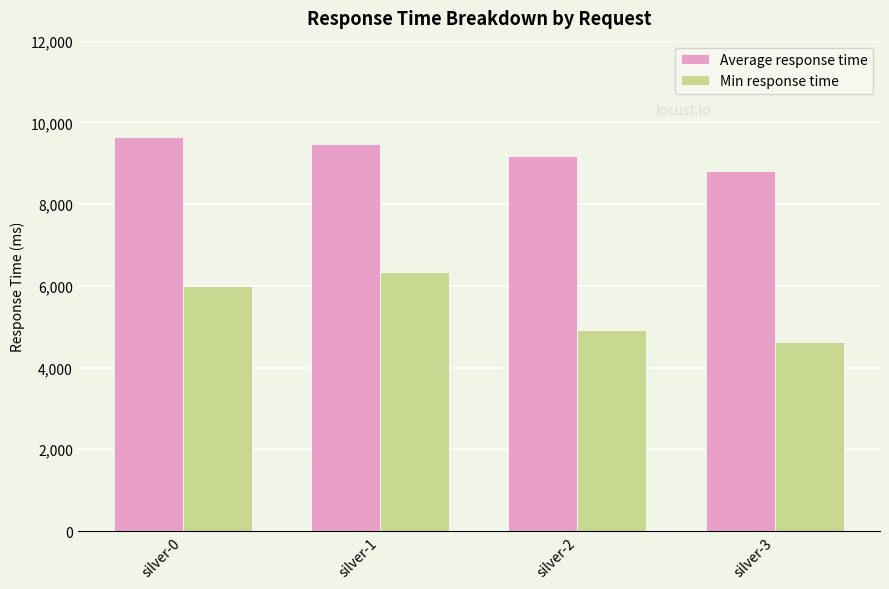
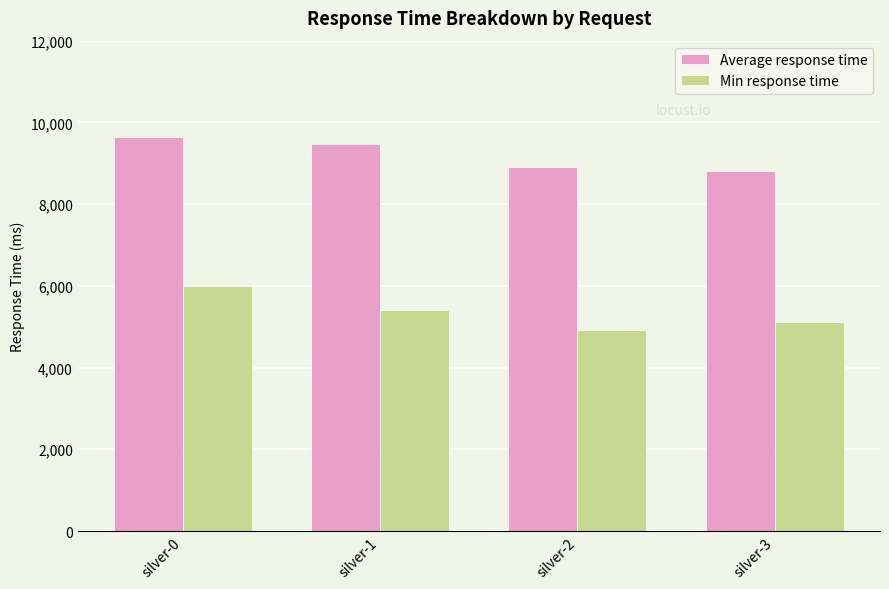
Min response time, silver-1: 6,300 -> 5,400
Average response time, silver-2: 9,200 -> 8,900
Min response time, silver-3: 4,600 -> 5,100
